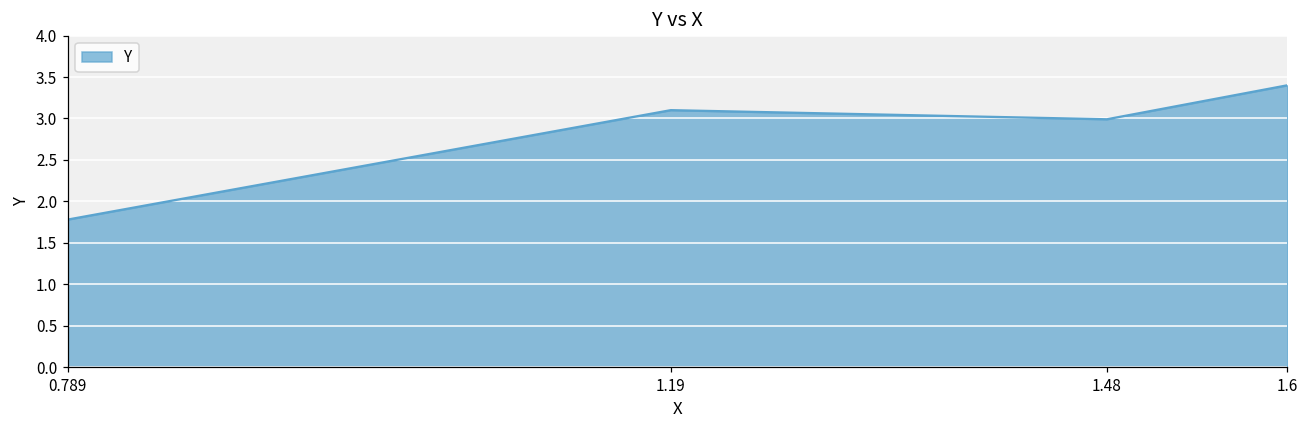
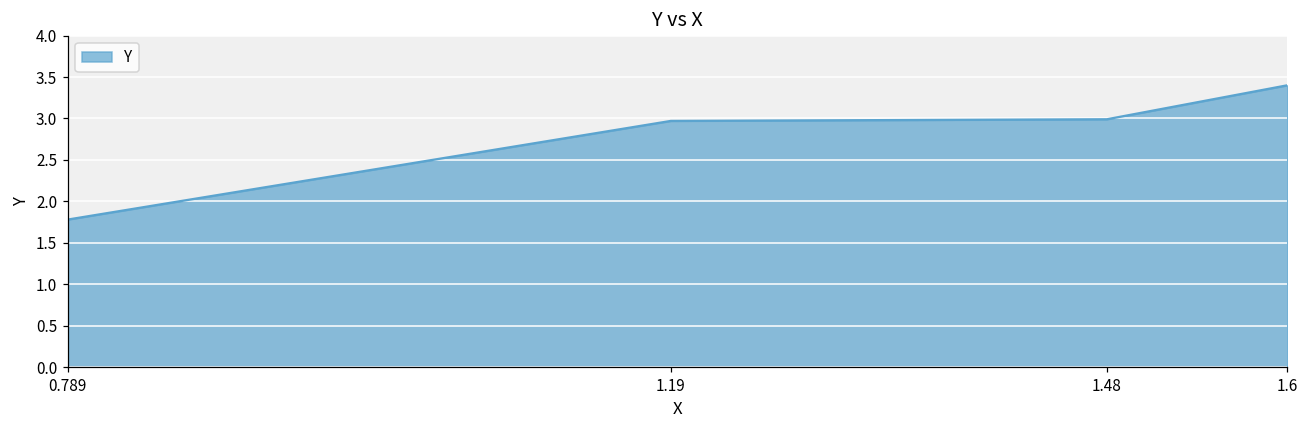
1.19: 3.1 -> 3.0
